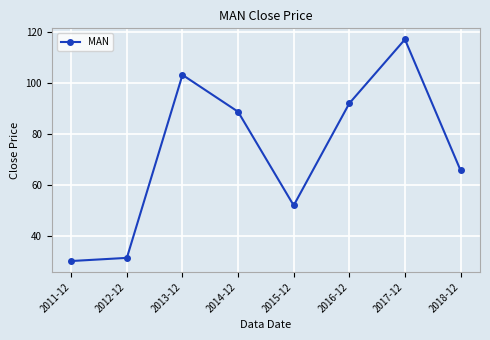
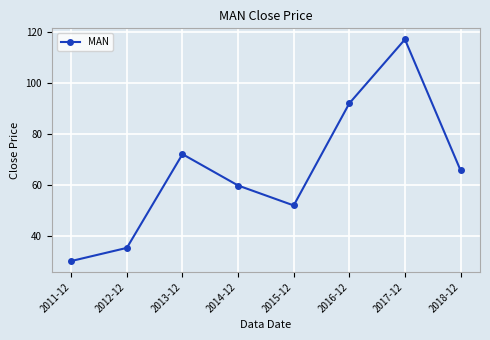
2012-12: 31 -> 35
2013-12: 103 -> 72
2014-12: 89 -> 60
